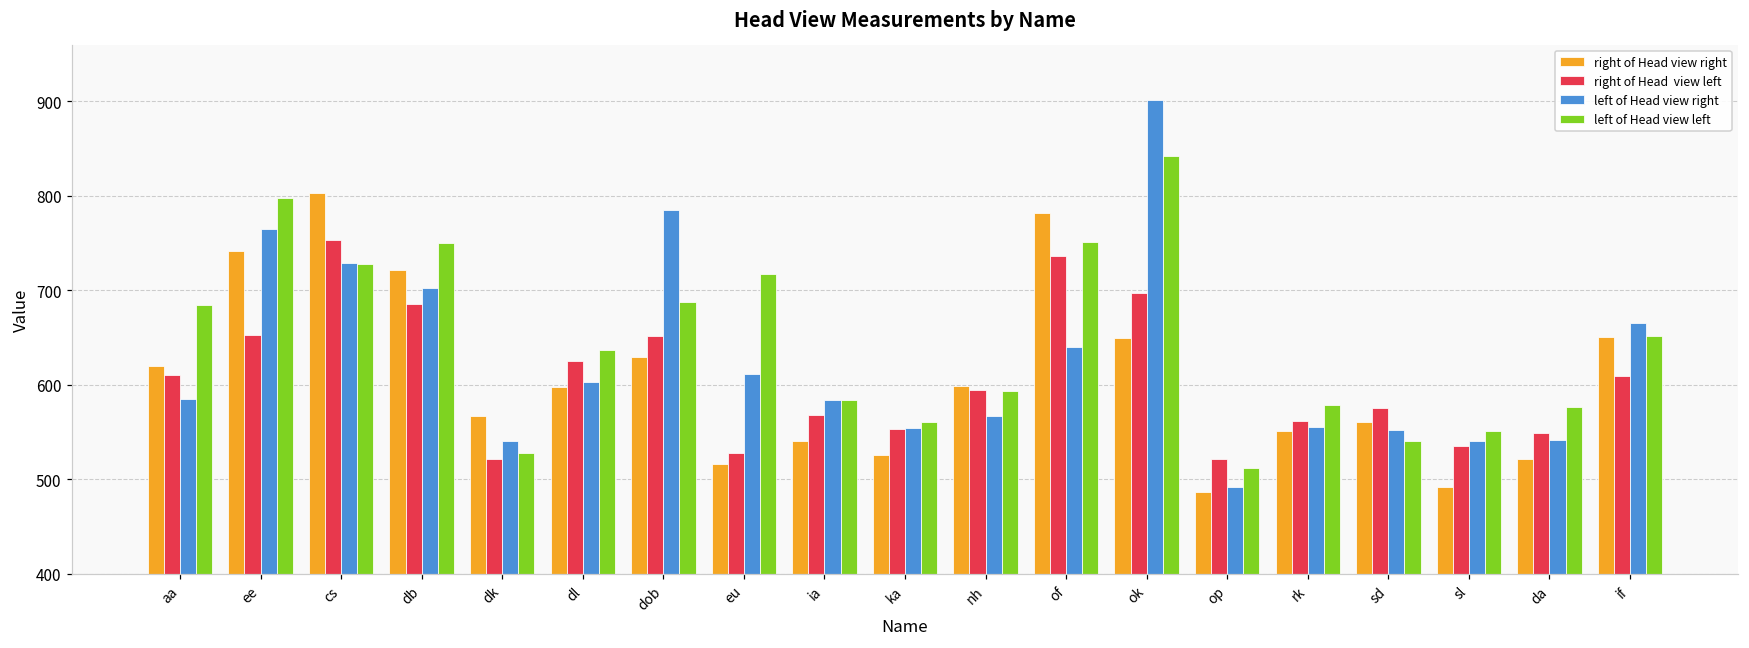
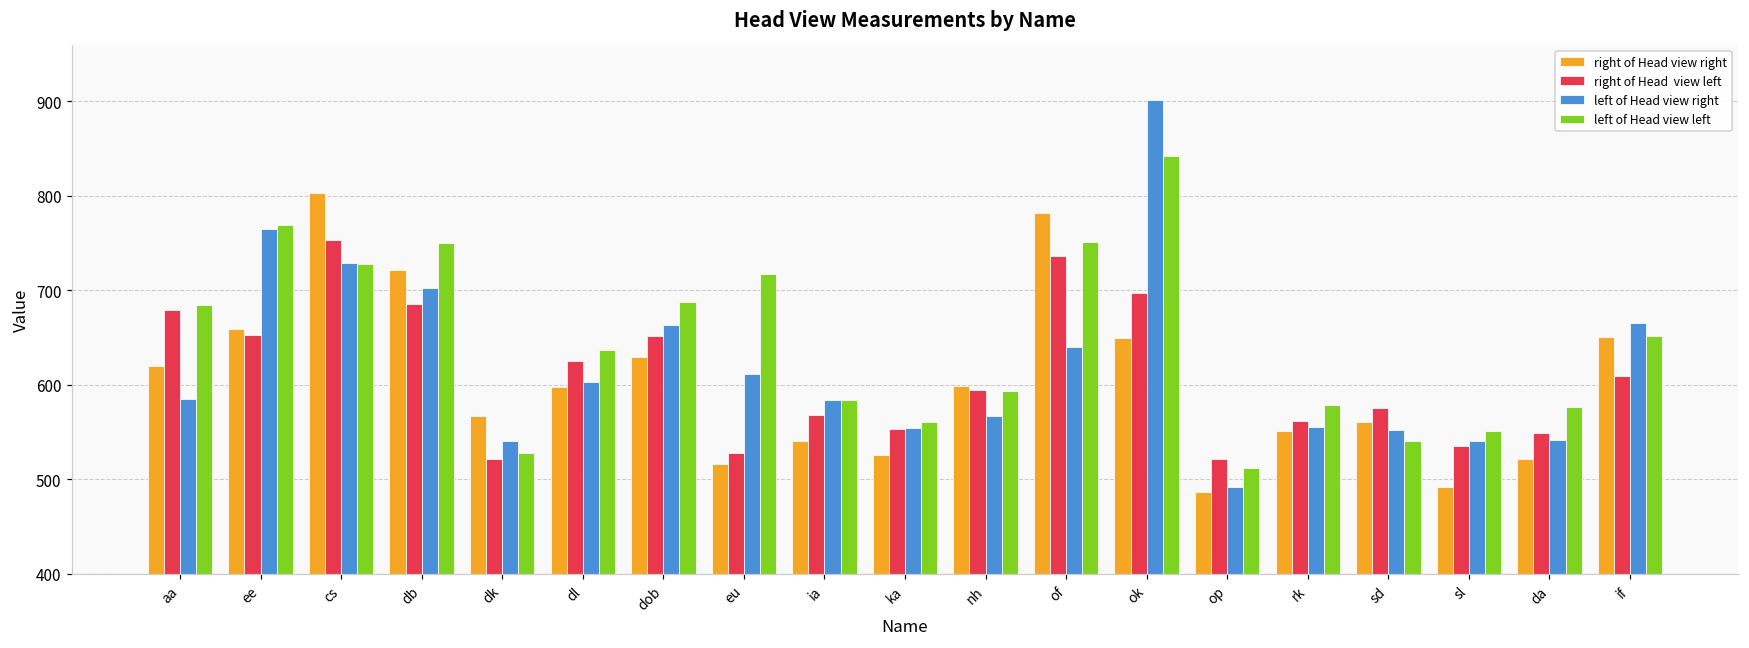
right of Head view left, aa: 610 -> 680
right of Head view right, ee: 740 -> 660
left of Head view left, ee: 800 -> 770
left of Head view right, dob: 780 -> 660
